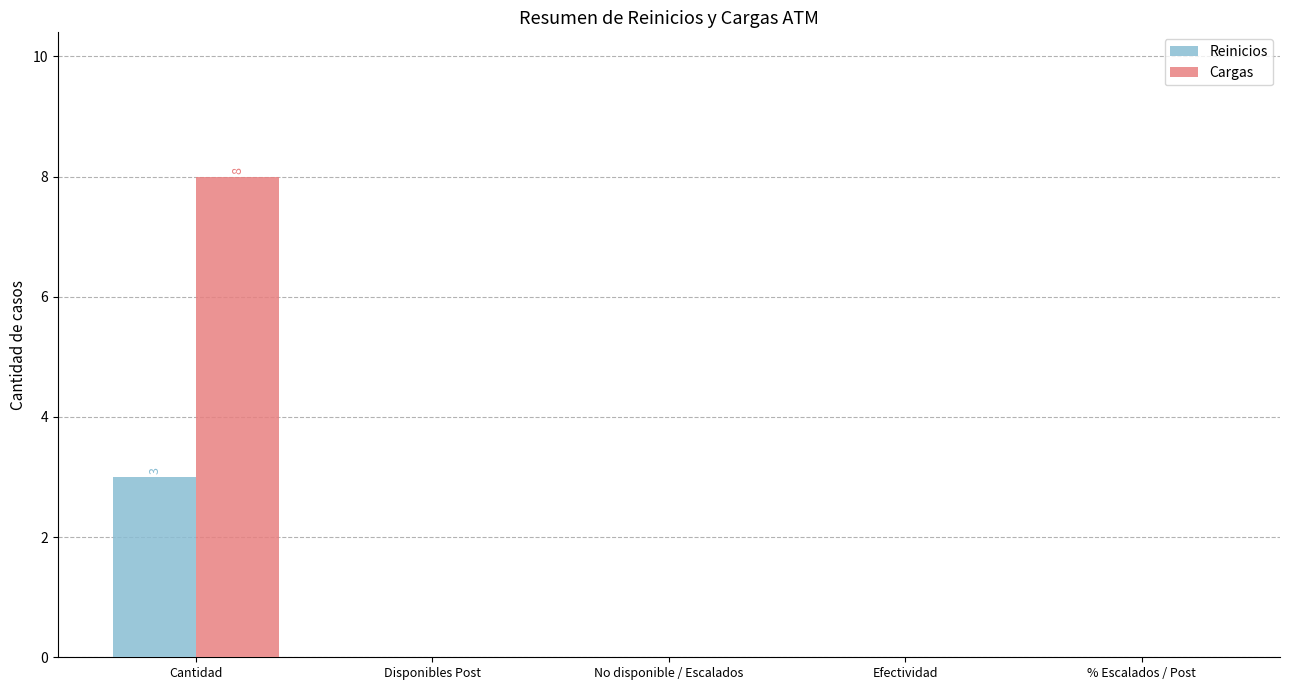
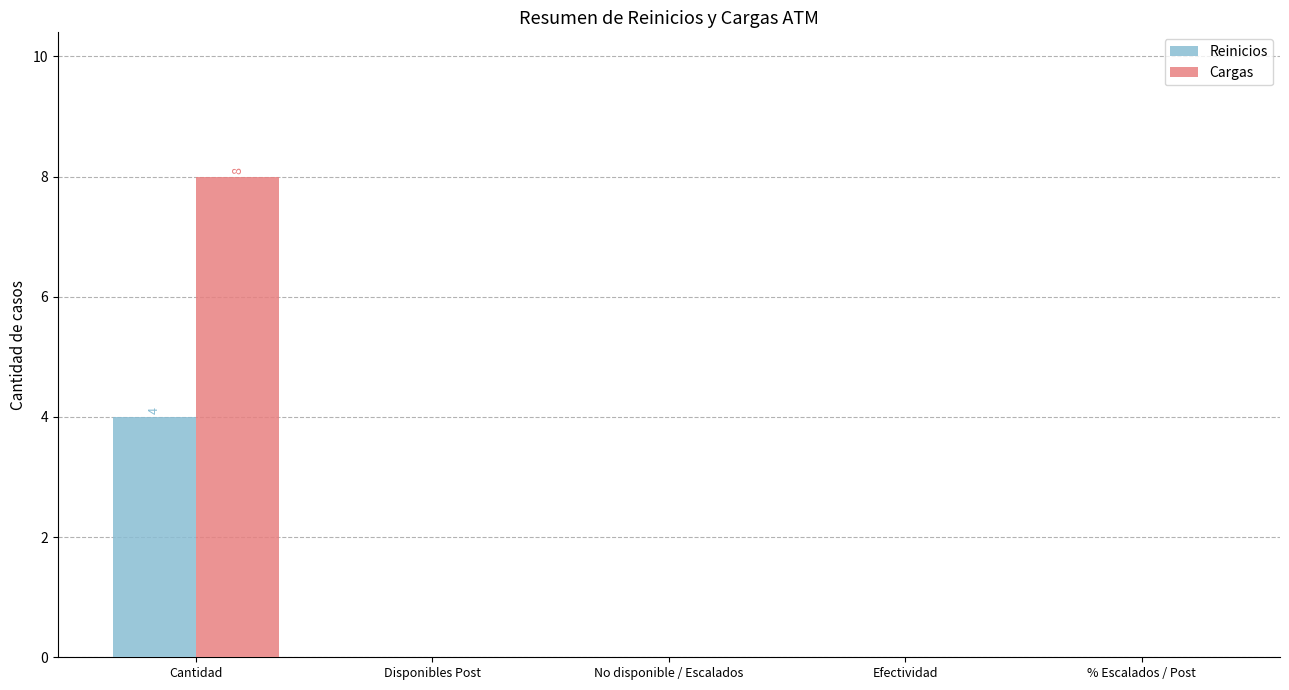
Reinicios, Cantidad: 3 -> 4
